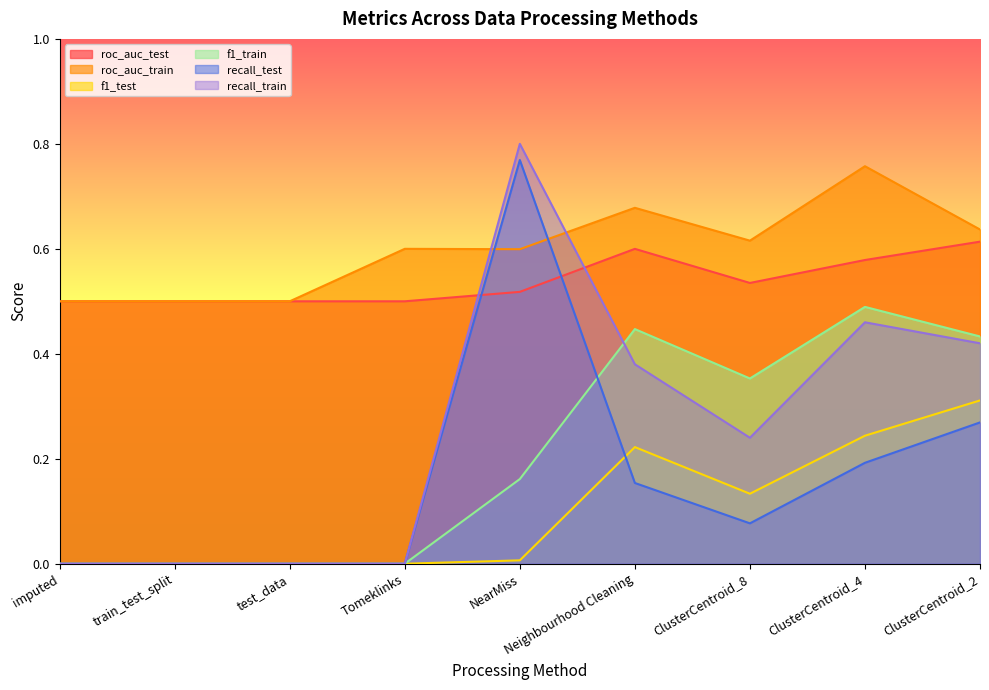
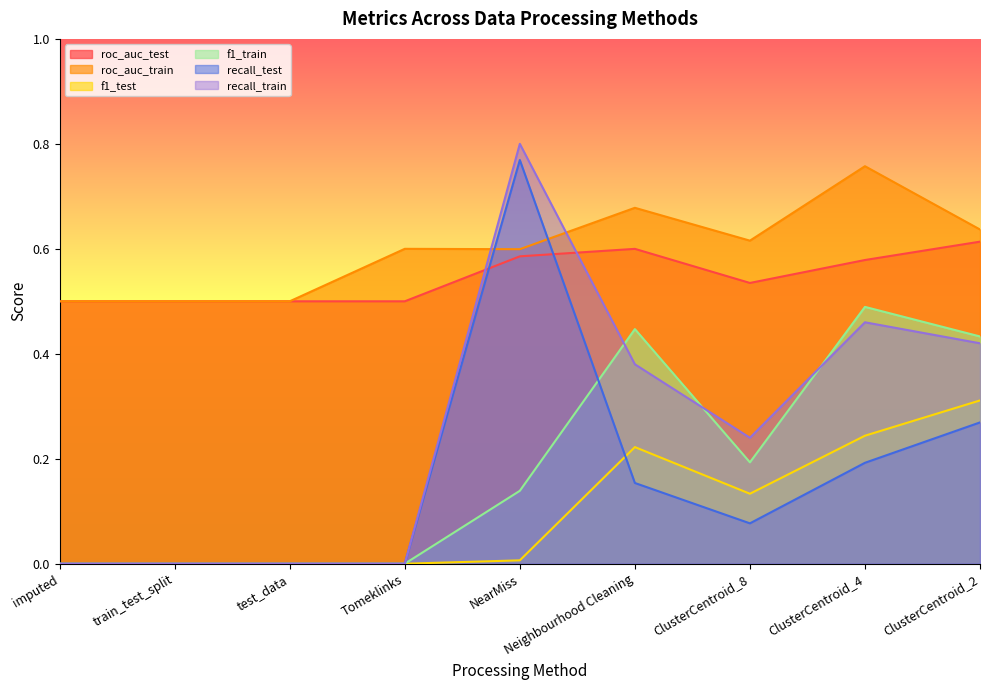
roc_auc_test, NearMiss: 0.52 -> 0.59
f1_train, NearMiss: 0.16 -> 0.14
f1_train, ClusterCentroid_8: 0.35 -> 0.19
